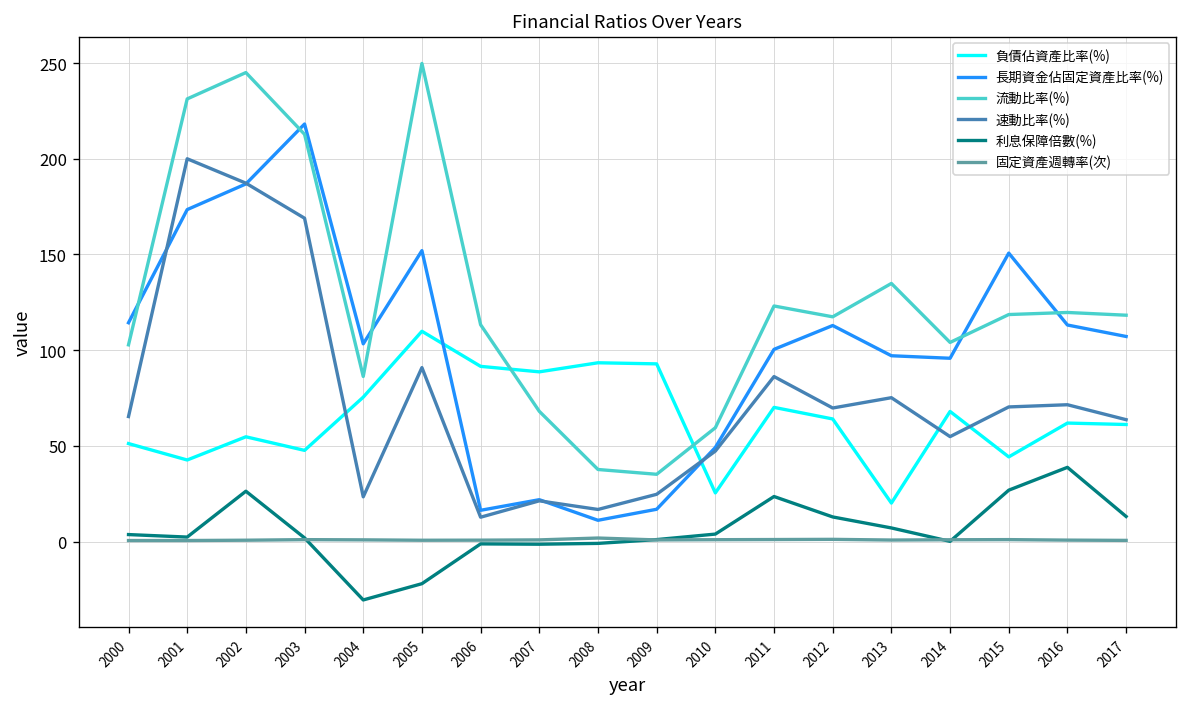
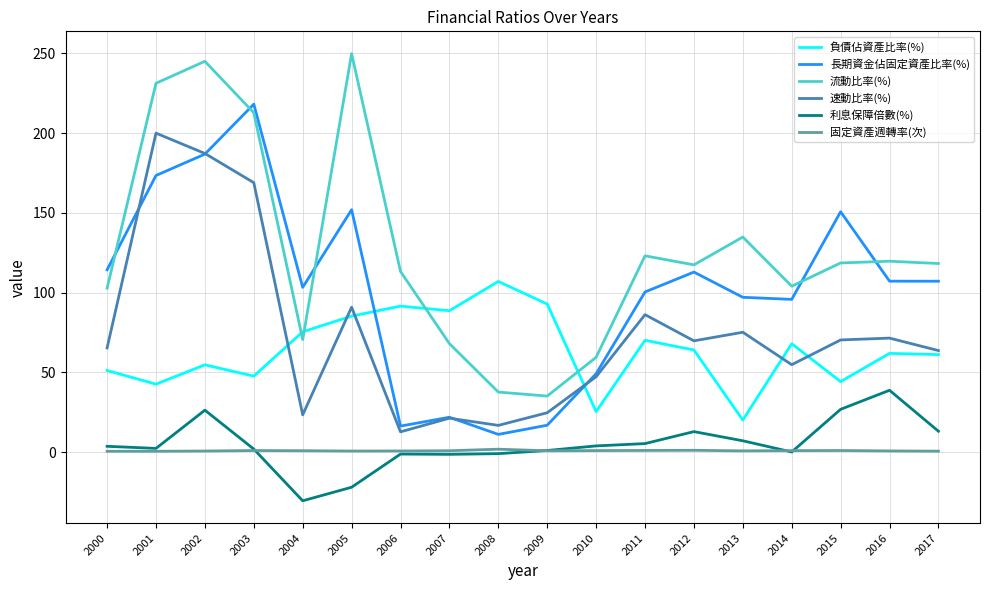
流動比率(%), 2004: 86 -> 71
負債佔資產比率(%), 2005: 110 -> 85
負債佔資產比率(%), 2008: 93 -> 107
利息保障倍數(%), 2011: 24 -> 5
長期資金佔固定資產比率(%), 2016: 113 -> 107
